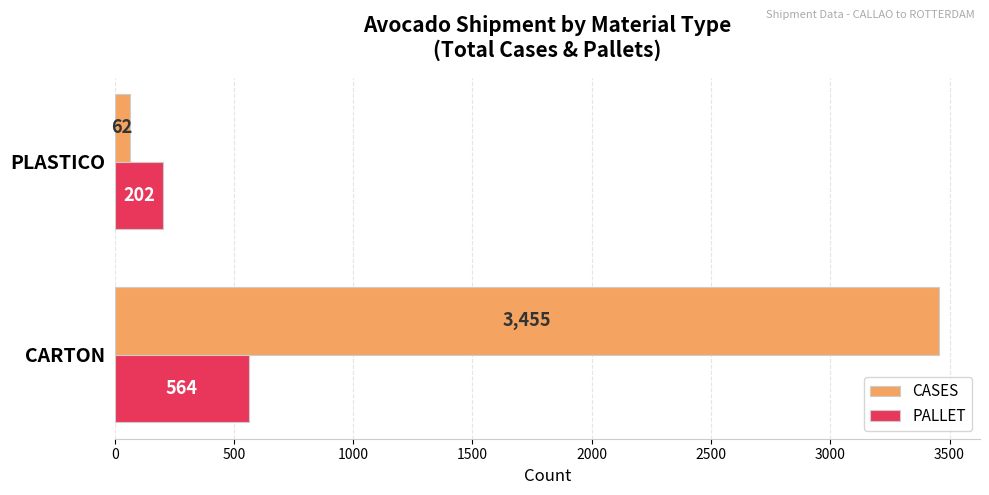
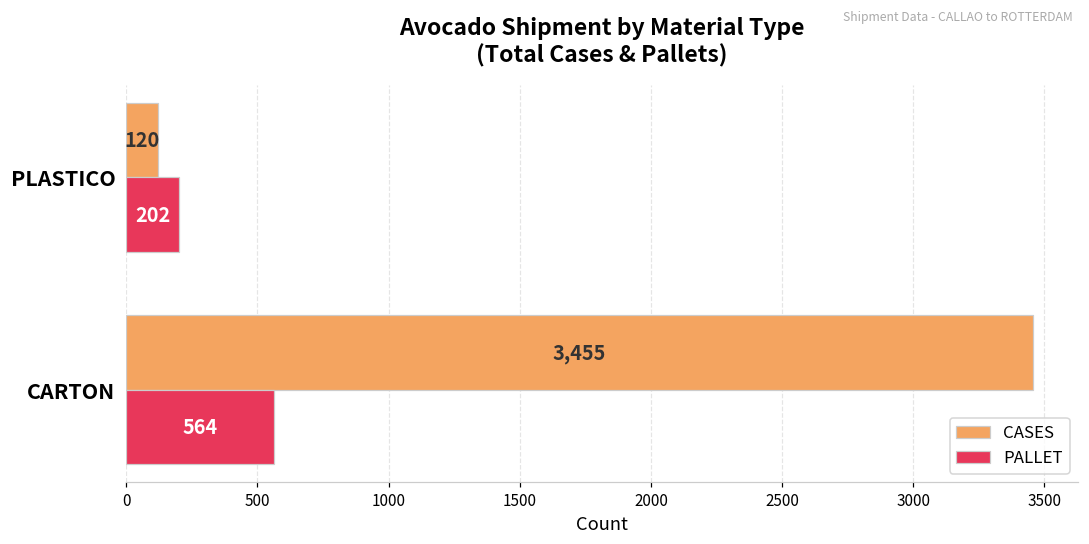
CASES, PLASTICO: 62 -> 120
